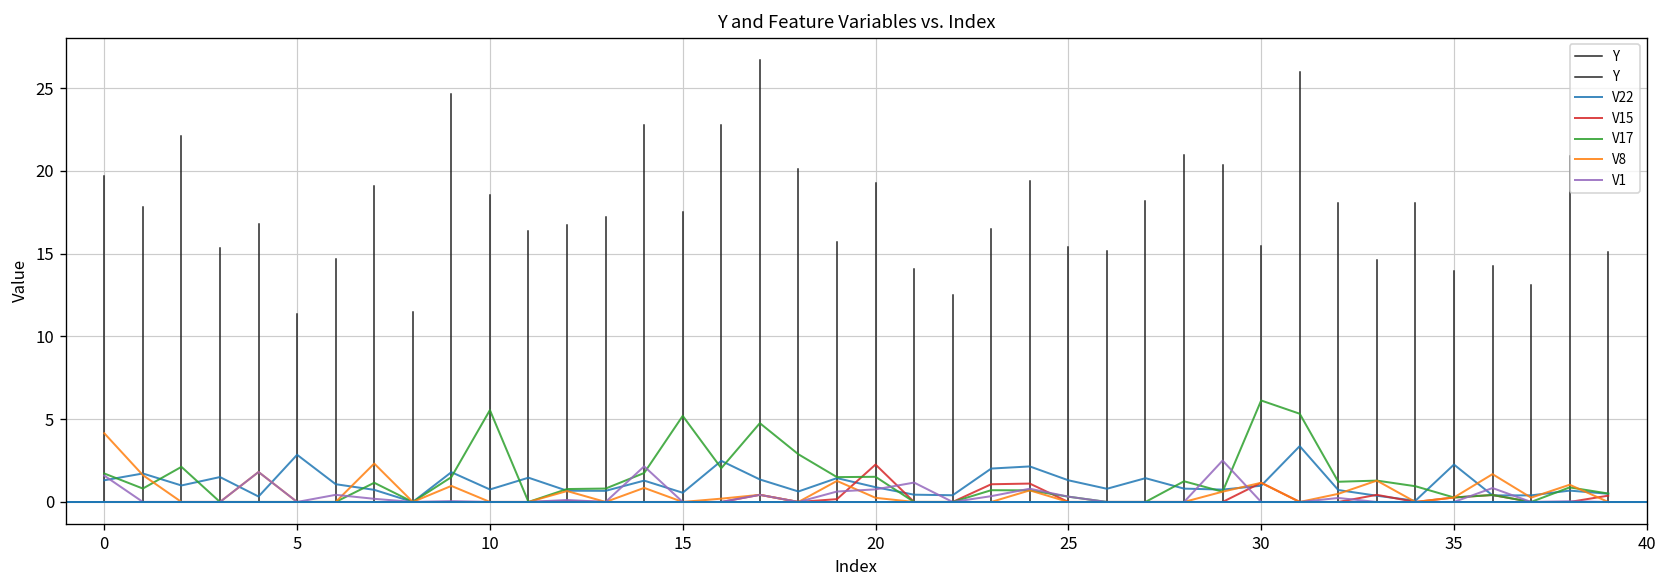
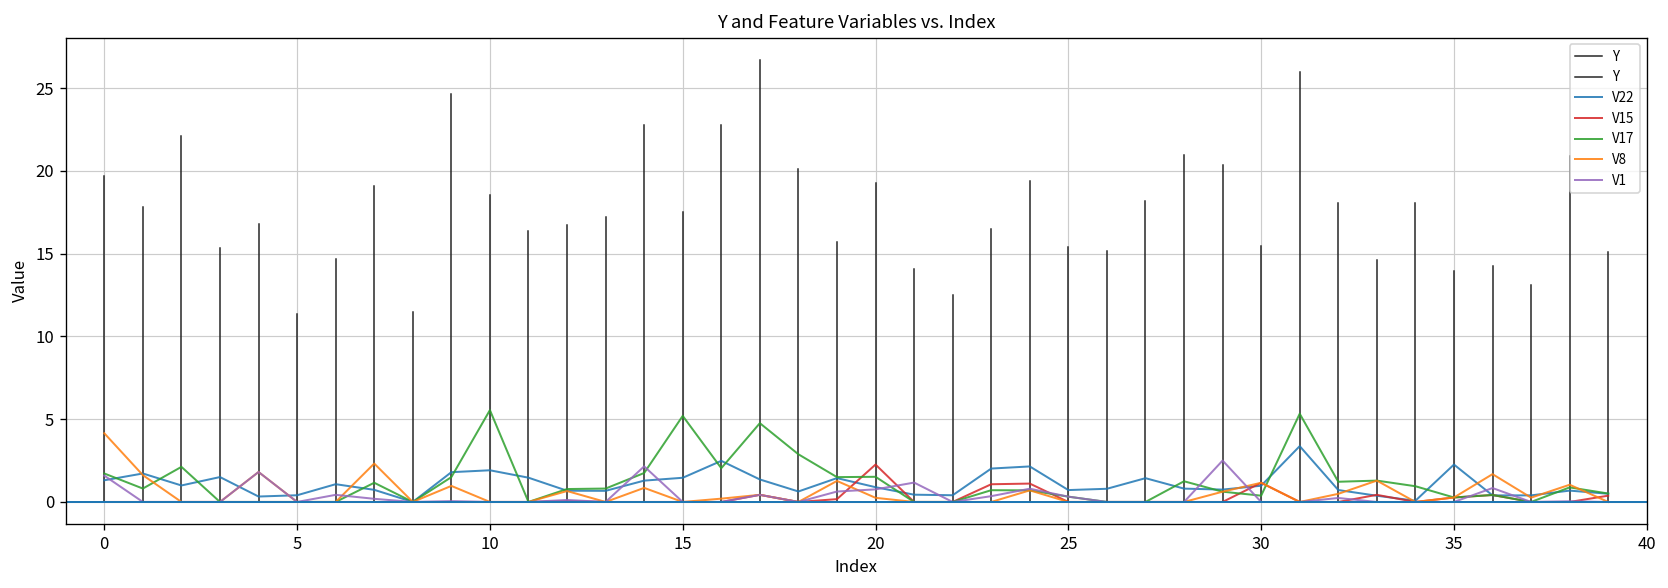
V22, 5: 2.9 -> 0.4
V22, 10: 0.8 -> 1.9
V22, 15: 0.6 -> 1.5
V22, 25: 1.3 -> 0.7
V17, 30: 6.1 -> 0.4
